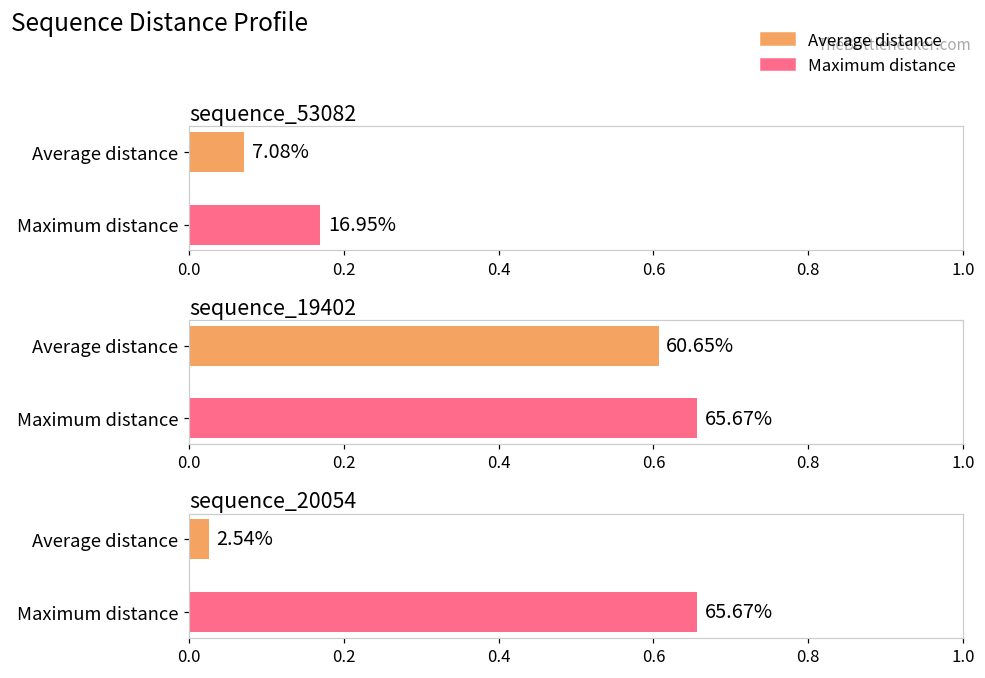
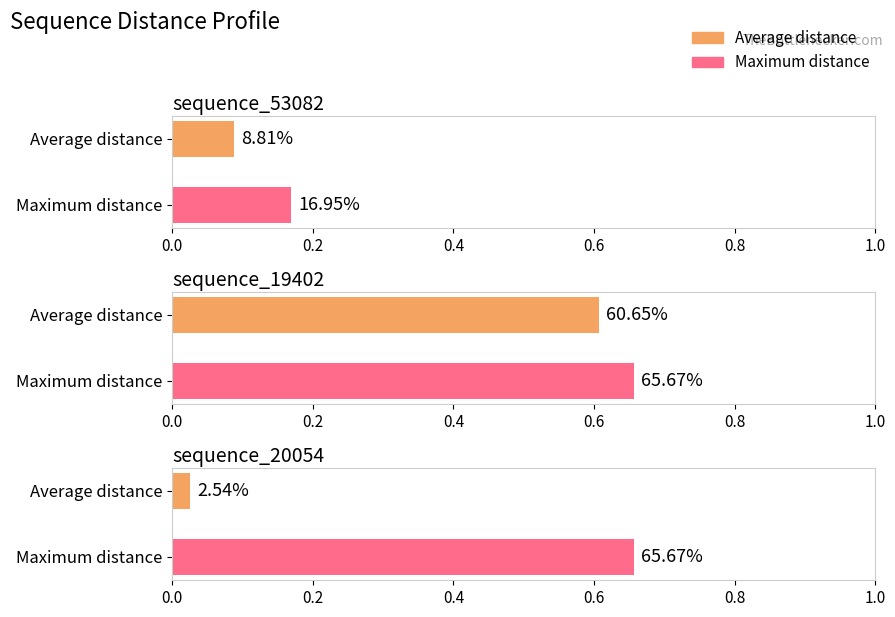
sequence_53082, Average distance: 7.08% -> 8.81%
